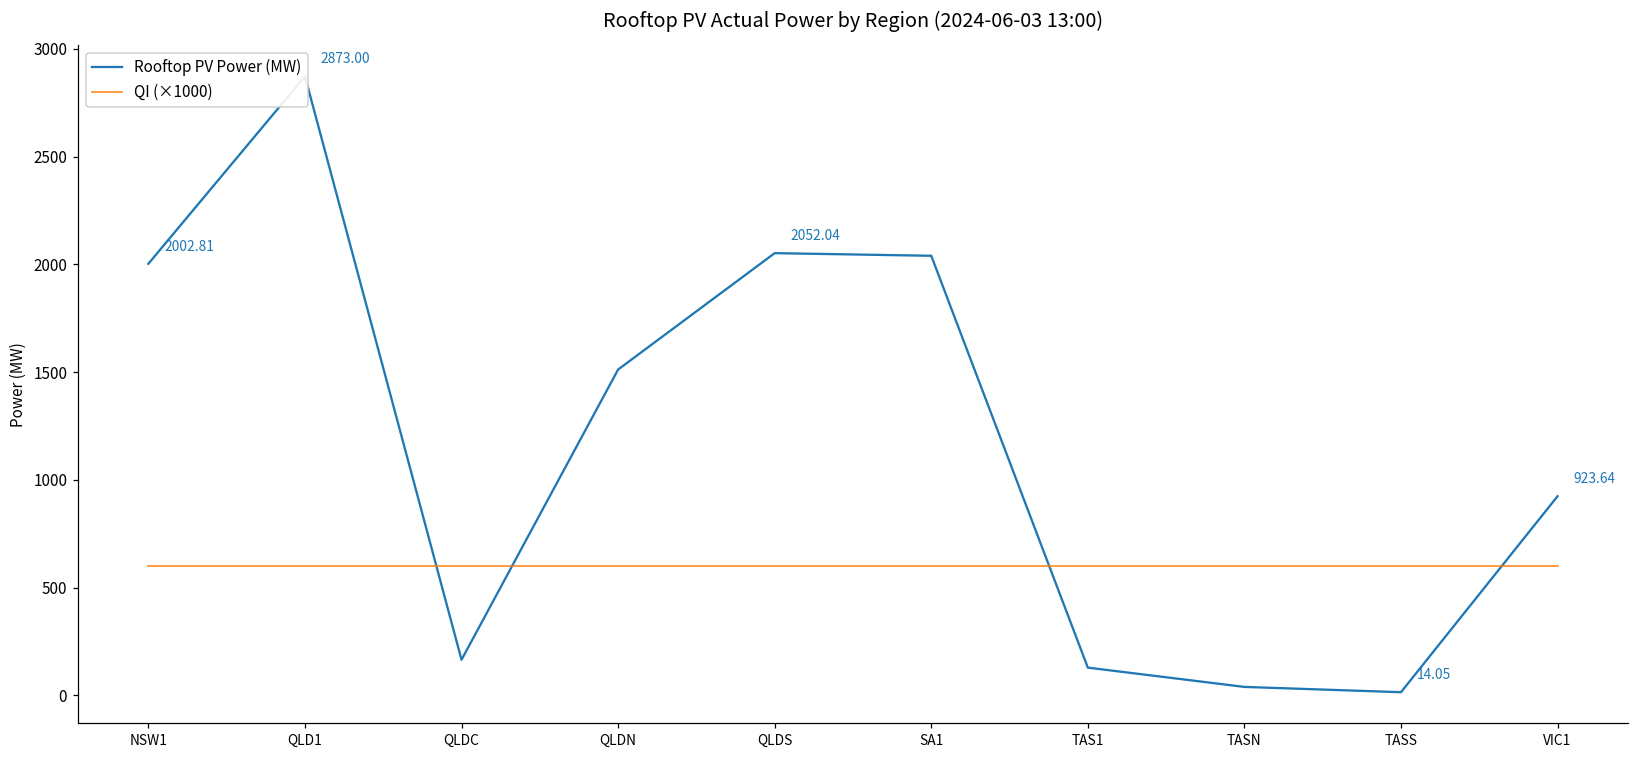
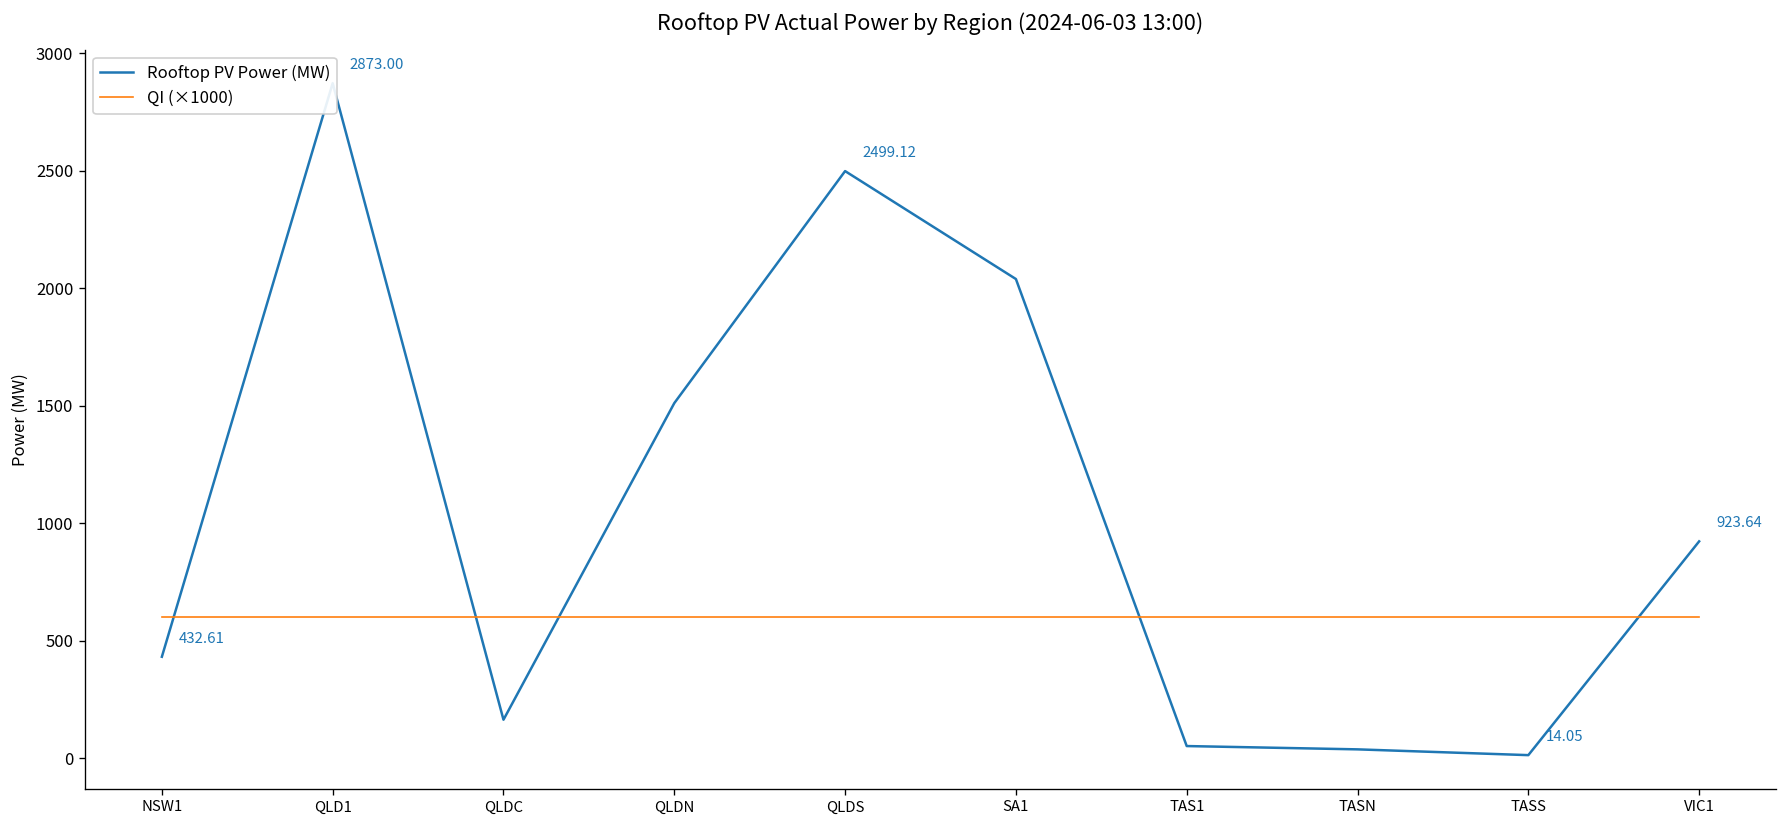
Rooftop PV Power (MW), NSW1: 2002.81 -> 432.61
Rooftop PV Power (MW), QLDS: 2052.04 -> 2499.12
Rooftop PV Power (MW), TAS1: 130 -> 50
